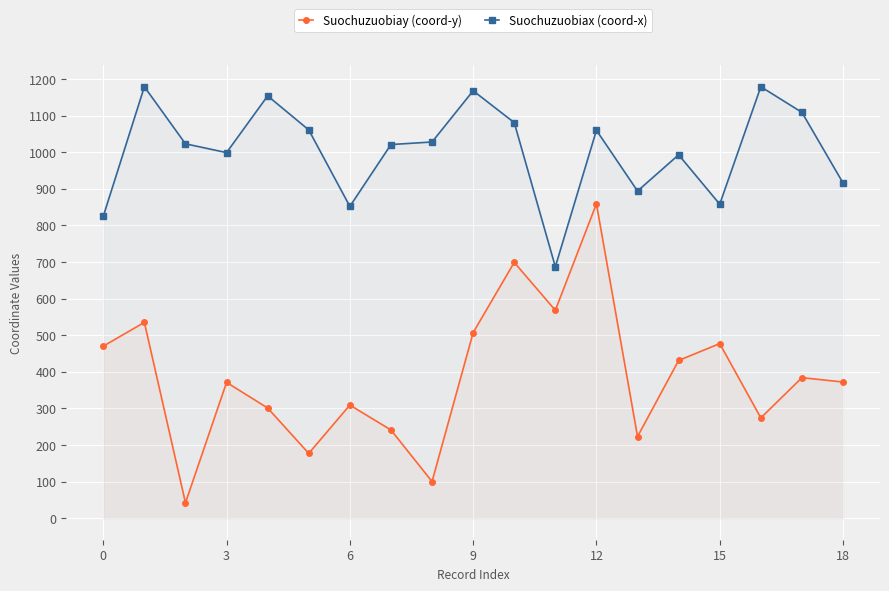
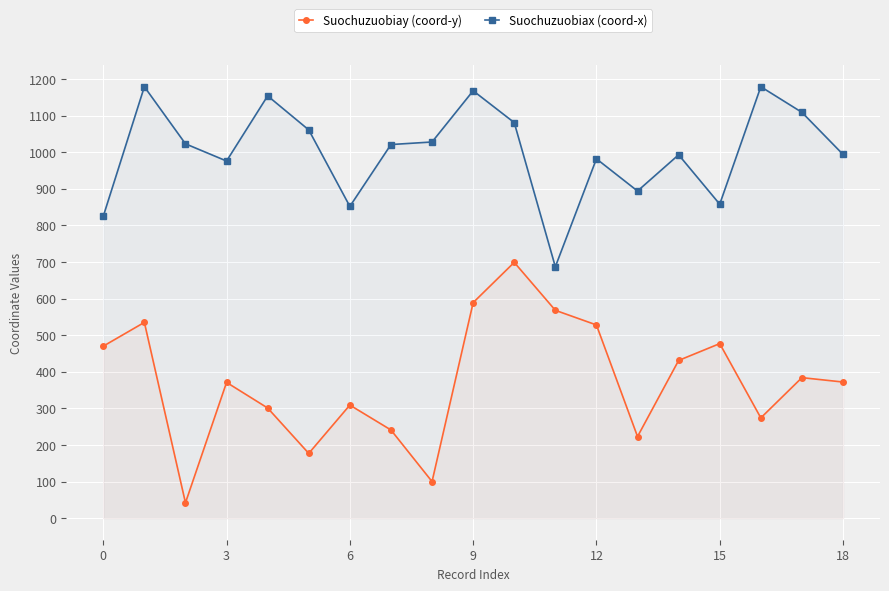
Suochuzuobiax (coord-x), 3: 1000 -> 980
Suochuzuobiay (coord-y), 9: 510 -> 590
Suochuzuobiay (coord-y), 12: 860 -> 530
Suochuzuobiax (coord-x), 12: 1060 -> 980
Suochuzuobiax (coord-x), 18: 920 -> 990
